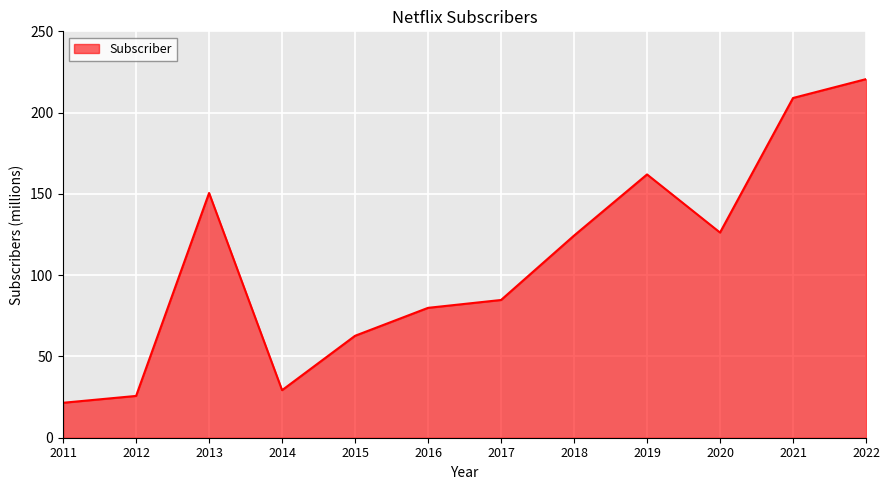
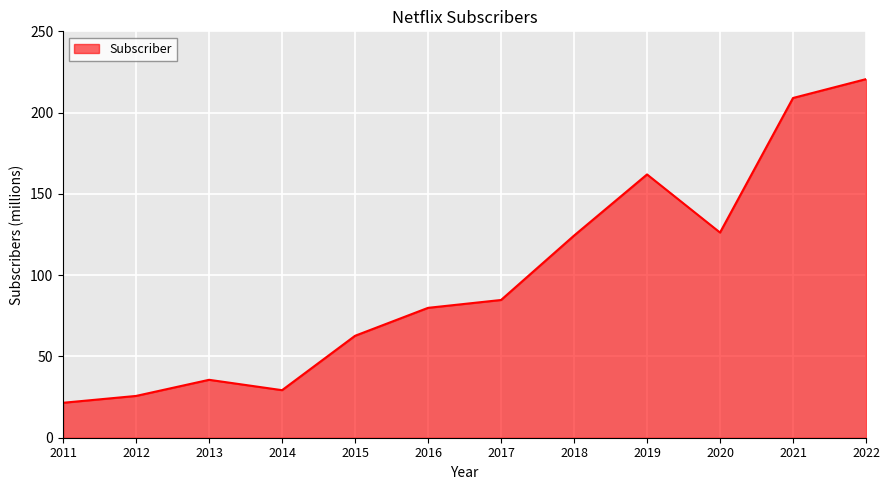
2013: 151 -> 36
